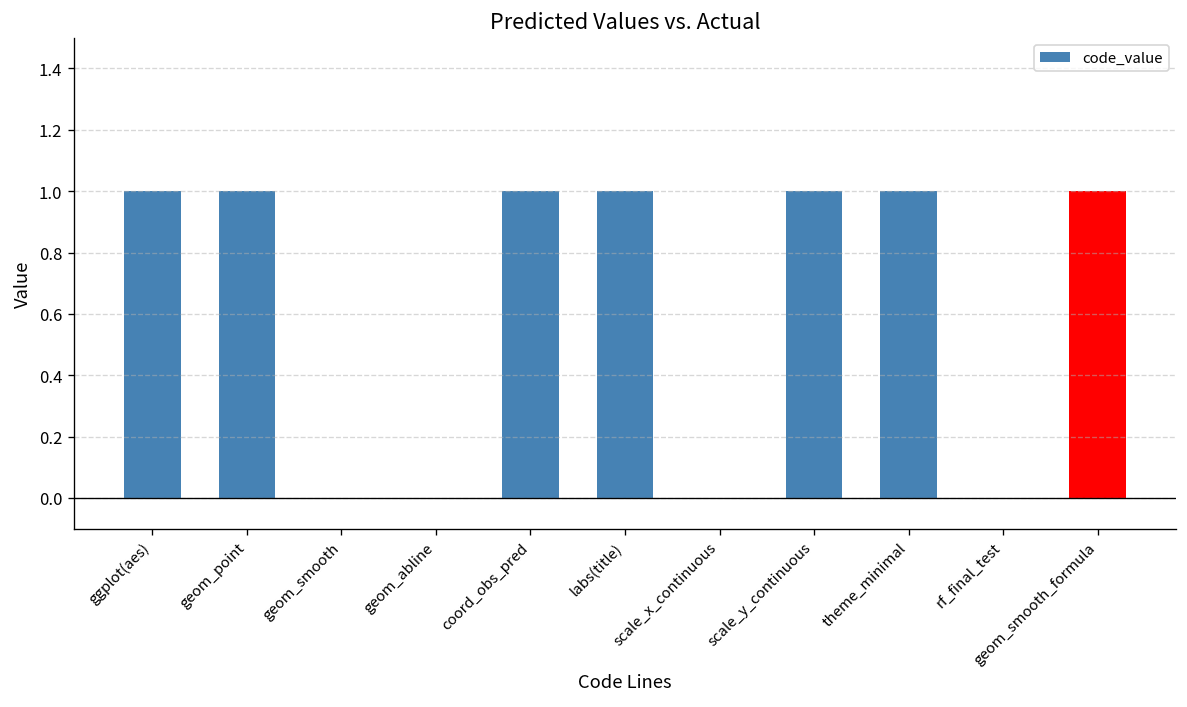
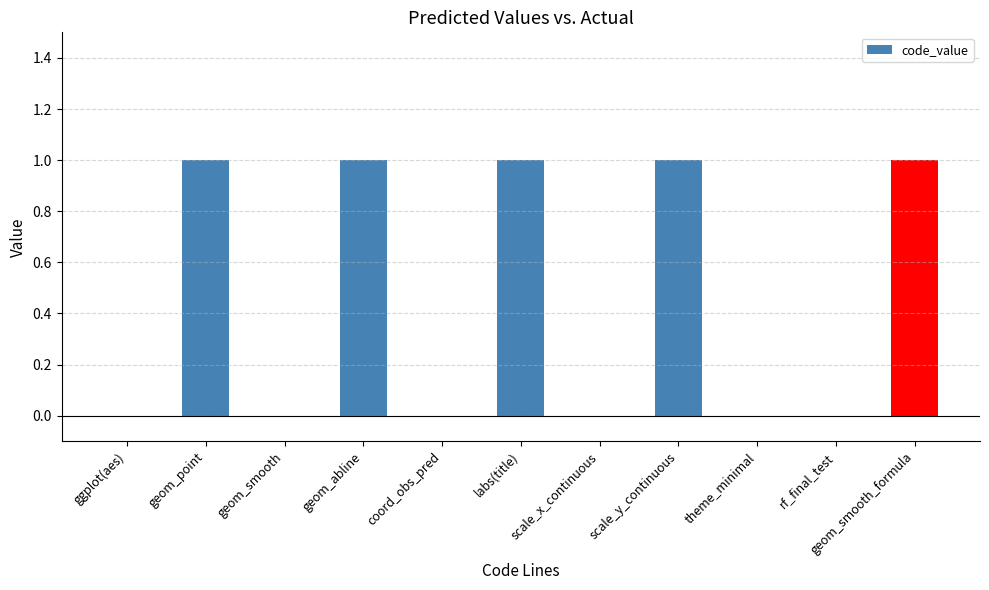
ggplot(aes): 1 -> 0
geom_abline: 0 -> 1
coord_obs_pred: 1 -> 0
theme_minimal: 1 -> 0
